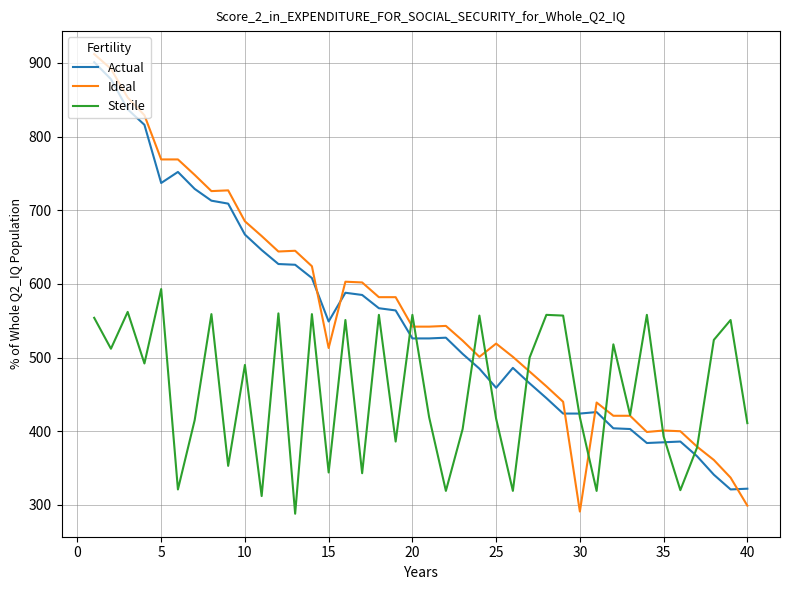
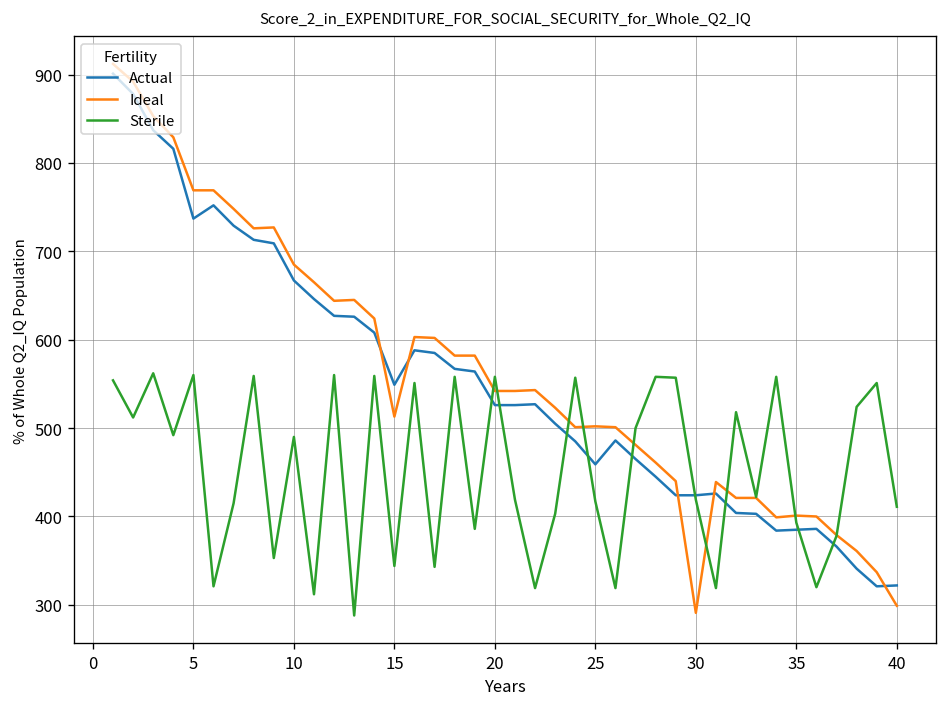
Sterile, 5: 590 -> 560
Ideal, 25: 520 -> 500
